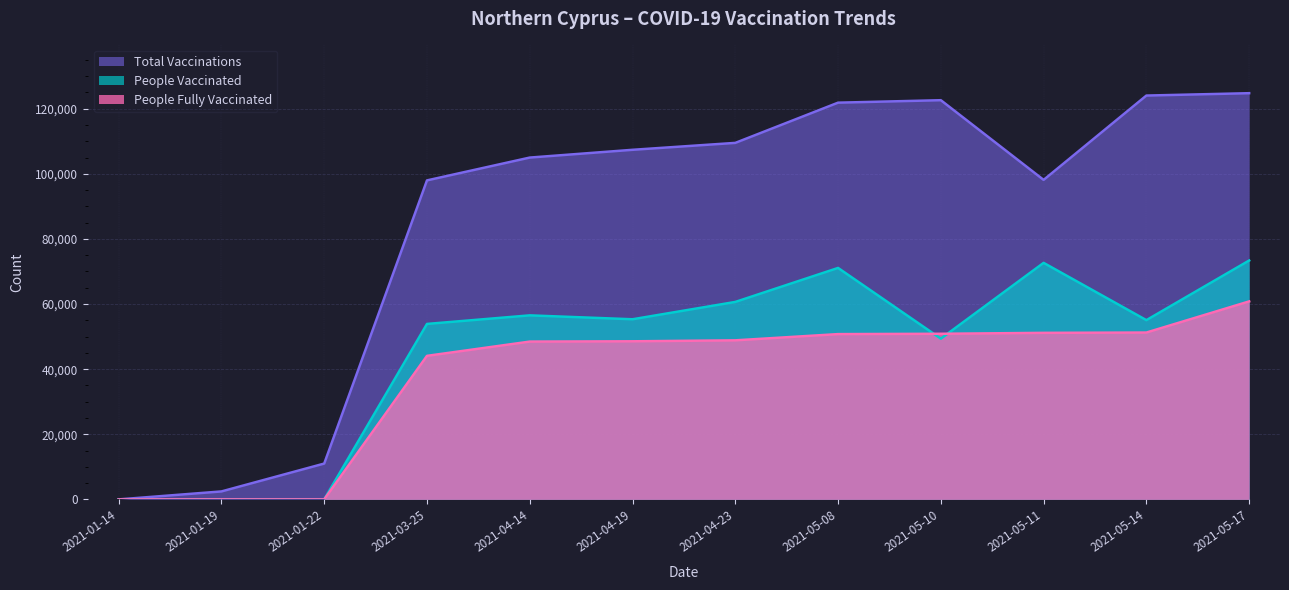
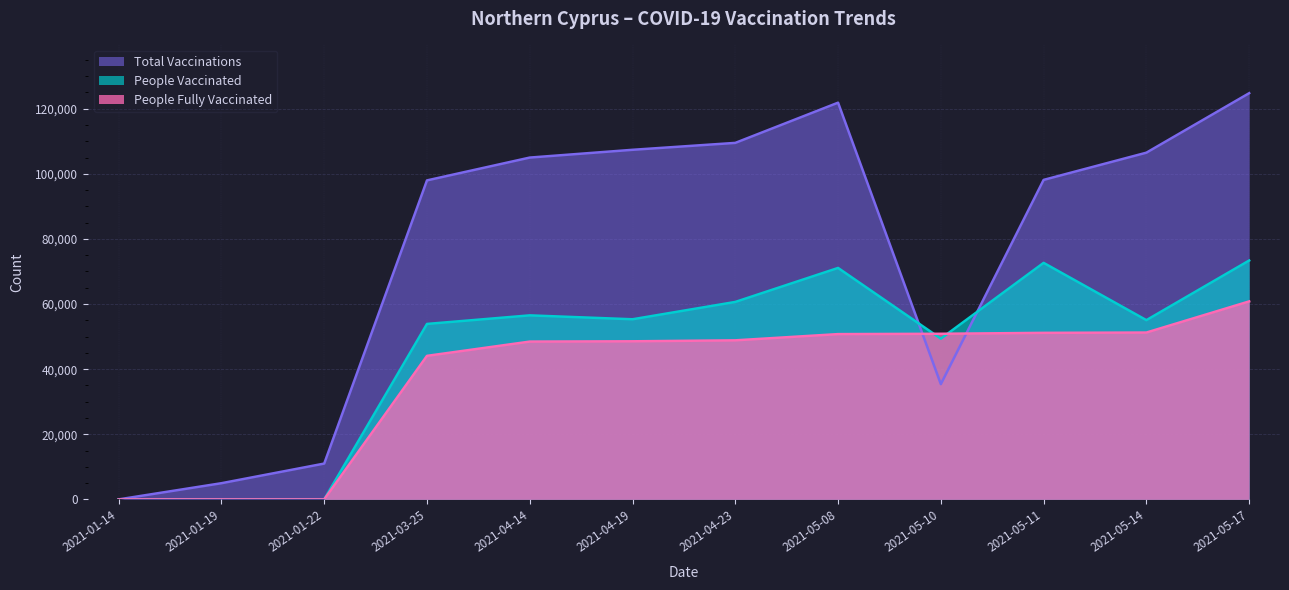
Total Vaccinations, 2021-01-19: 2,000 -> 5,000
Total Vaccinations, 2021-05-10: 123,000 -> 35,000
Total Vaccinations, 2021-05-14: 124,000 -> 106,000
